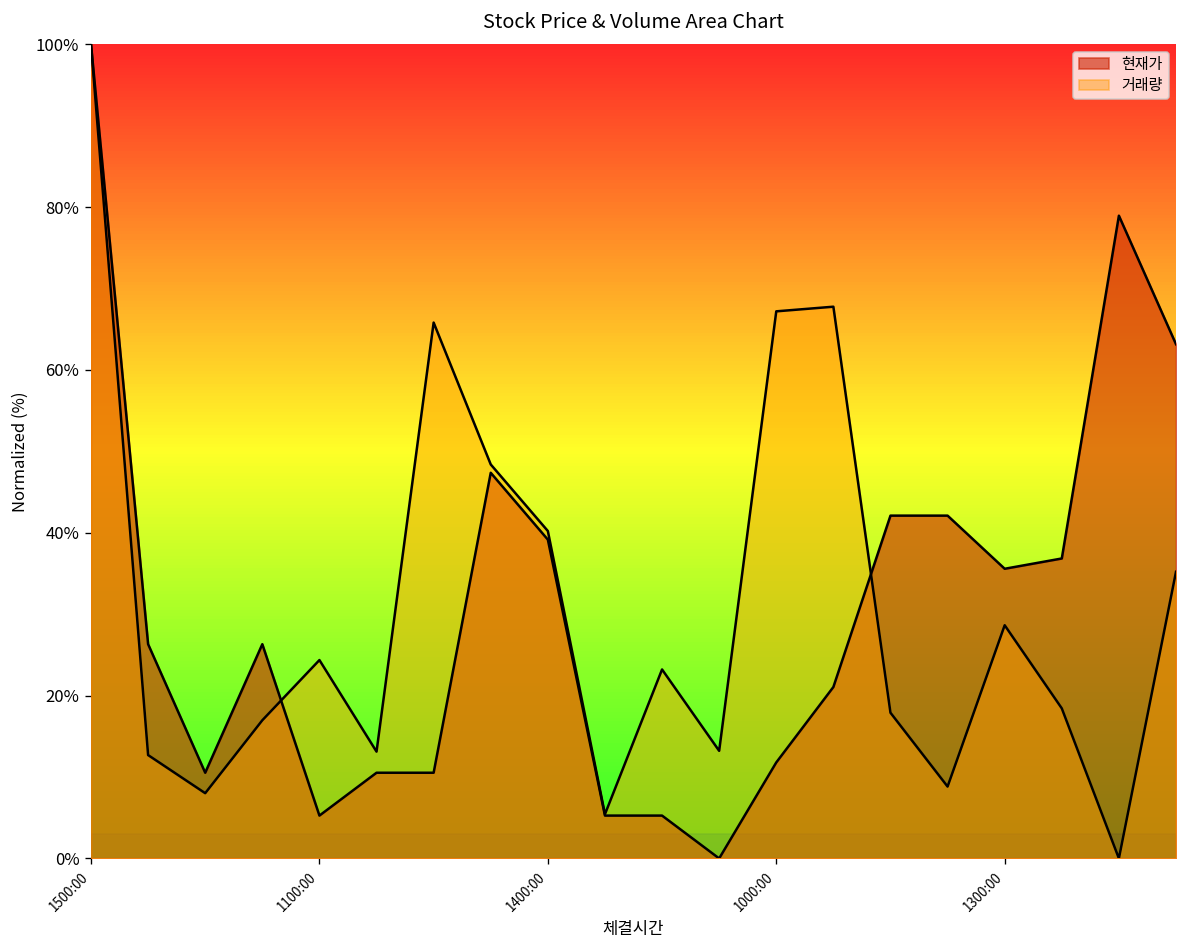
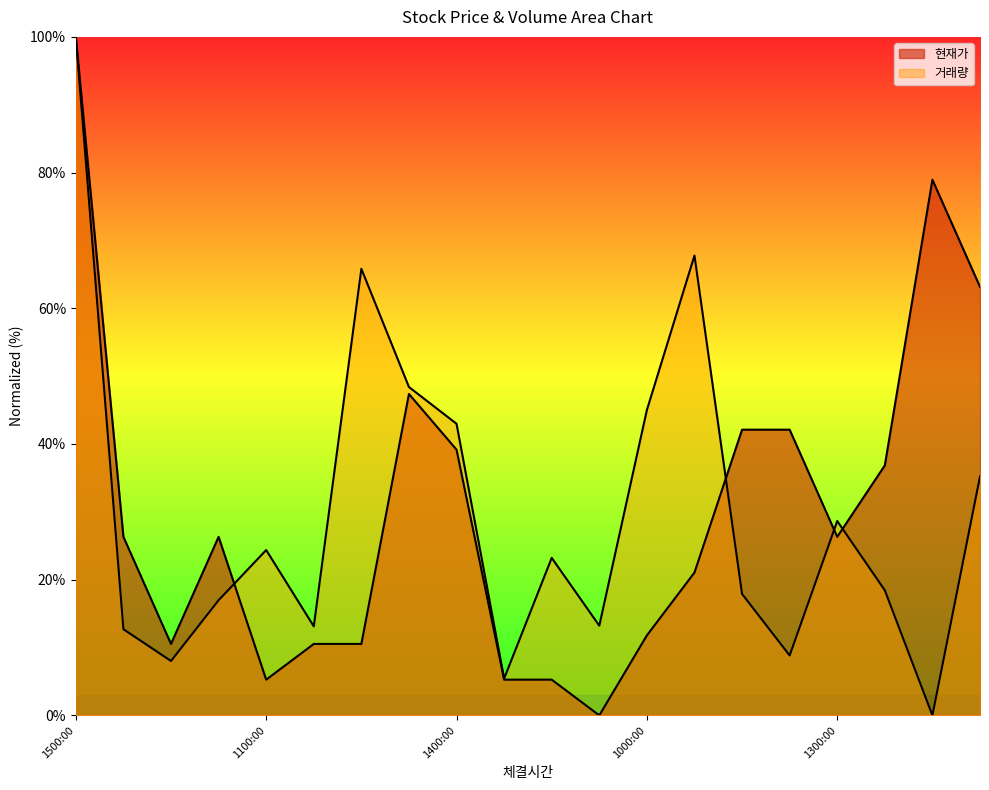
거래량, 1400:00: 40% -> 43%
거래량, 1000:00: 67% -> 45%
현재가, 1300:00: 36% -> 26%
